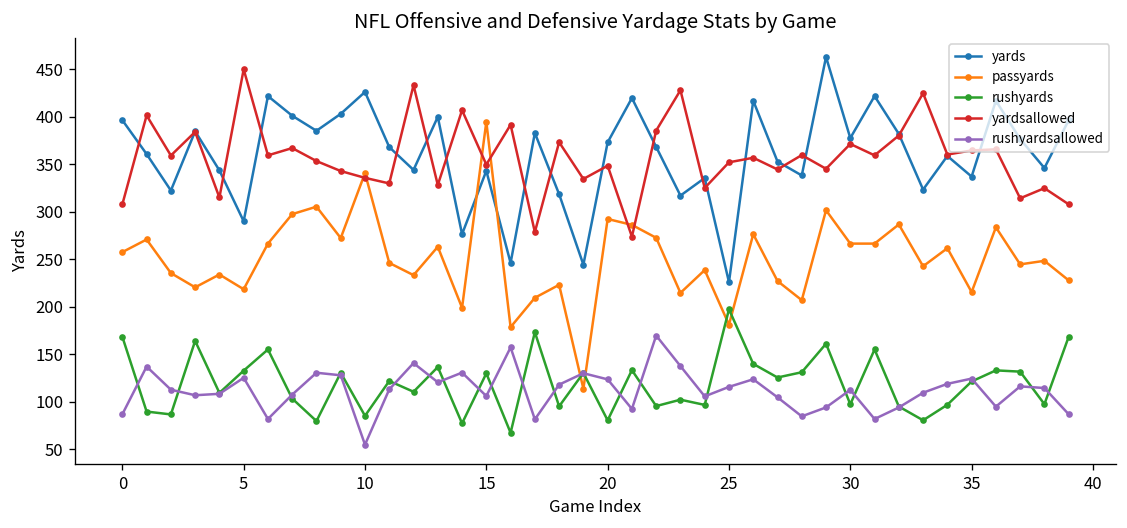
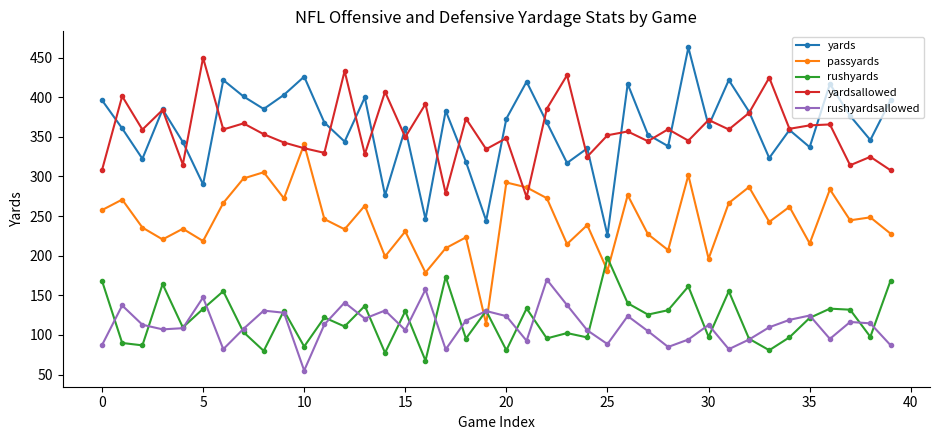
rushyardsallowed, 5: 130 -> 150
yards, 15: 340 -> 360
passyards, 15: 390 -> 230
rushyardsallowed, 25: 120 -> 90
yards, 30: 380 -> 360
passyards, 30: 270 -> 200
